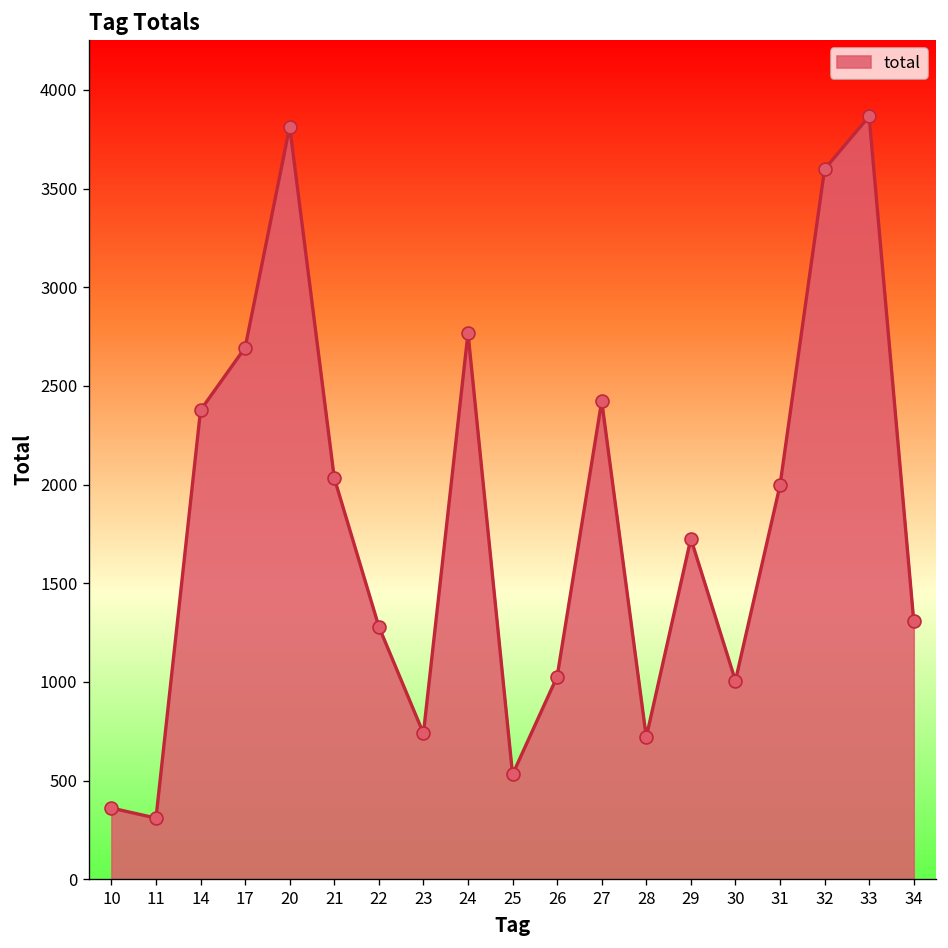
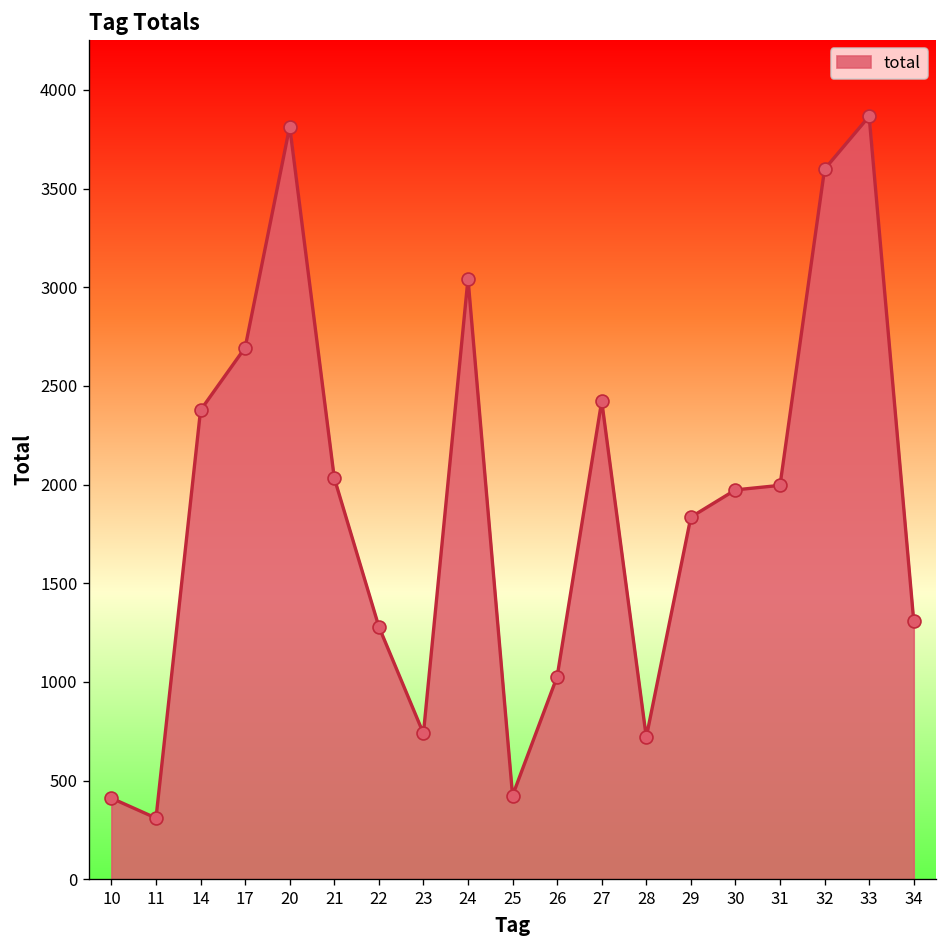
10: 360 -> 410
24: 2770 -> 3040
25: 530 -> 420
29: 1730 -> 1840
30: 1010 -> 1970
